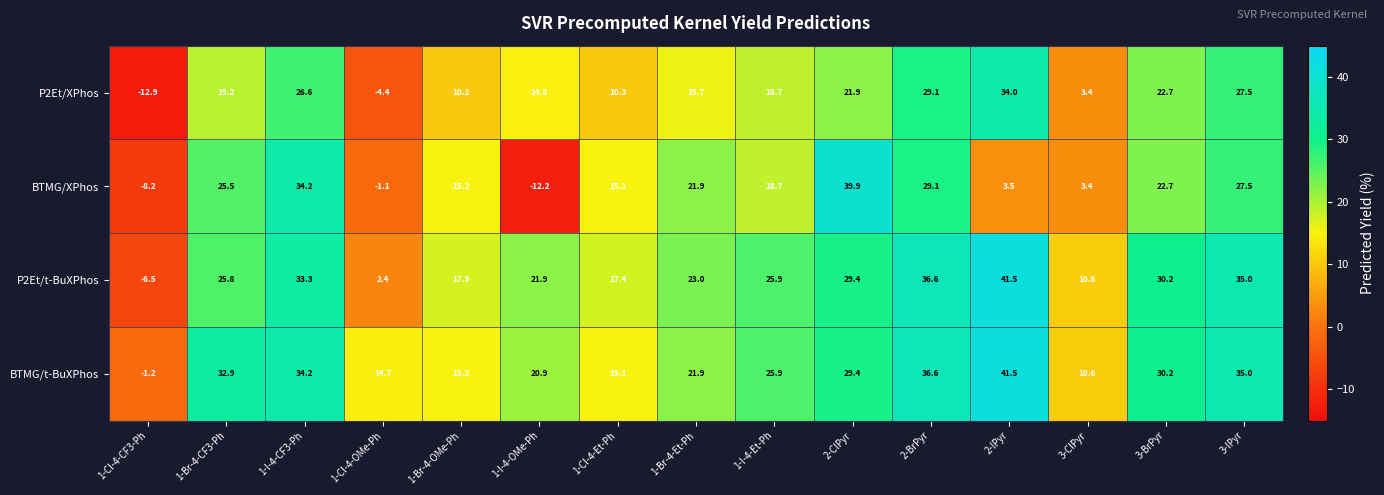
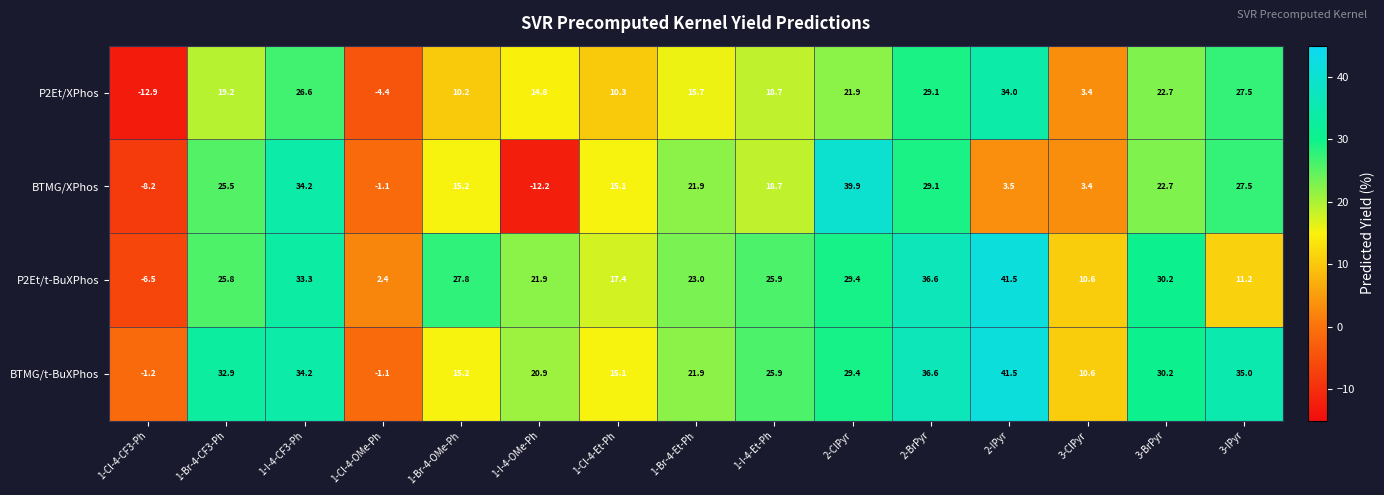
P2Et/t-BuXPhos, 1-Br-4-OMe-Ph: 17.3 -> 27.8
P2Et/t-BuXPhos, 3-IPyr: 35.0 -> 11.2
BTMG/t-BuXPhos, 1-Cl-4-OMe-Ph: 14.7 -> -1.1
